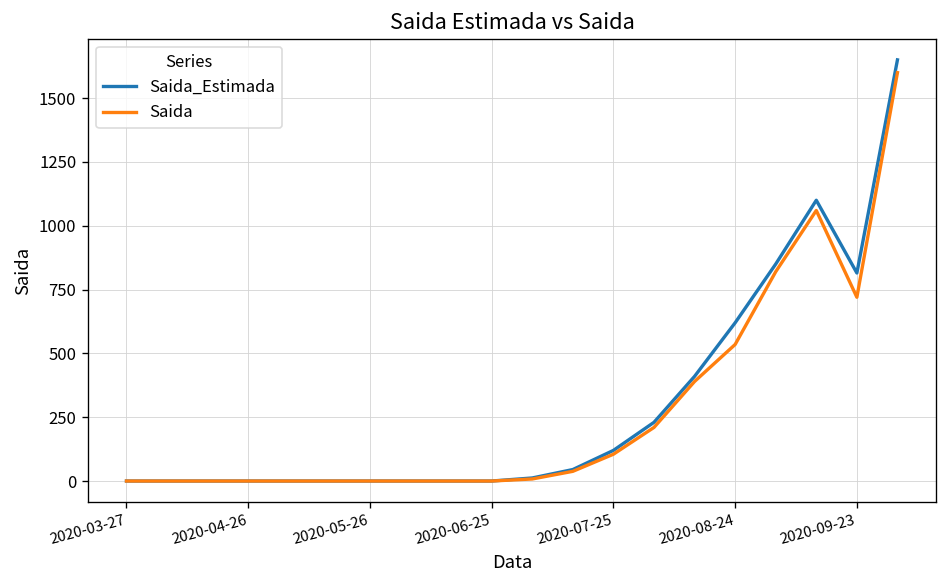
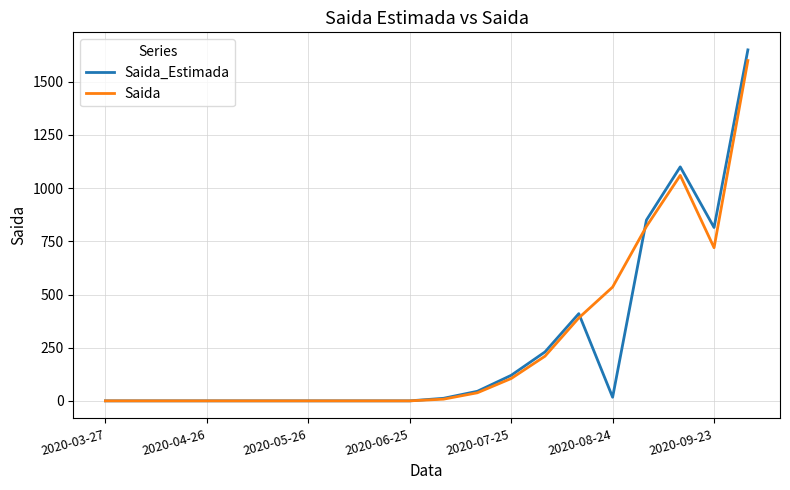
Saida_Estimada, 2020-08-24: 620 -> 20
